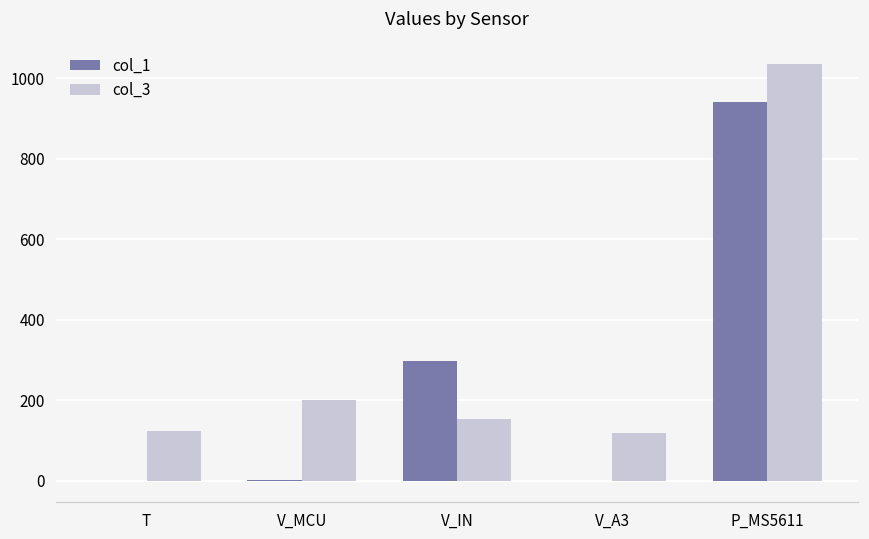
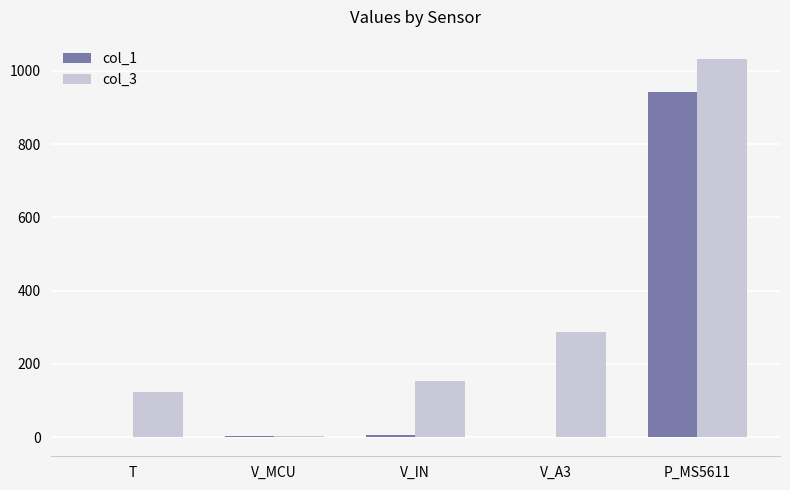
col_3, V_MCU: 200 -> 0
col_1, V_IN: 300 -> 0
col_3, V_A3: 120 -> 290
